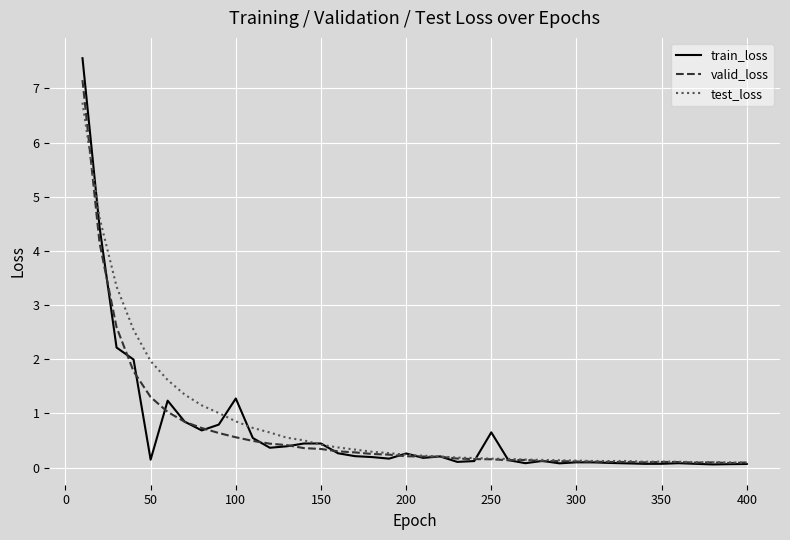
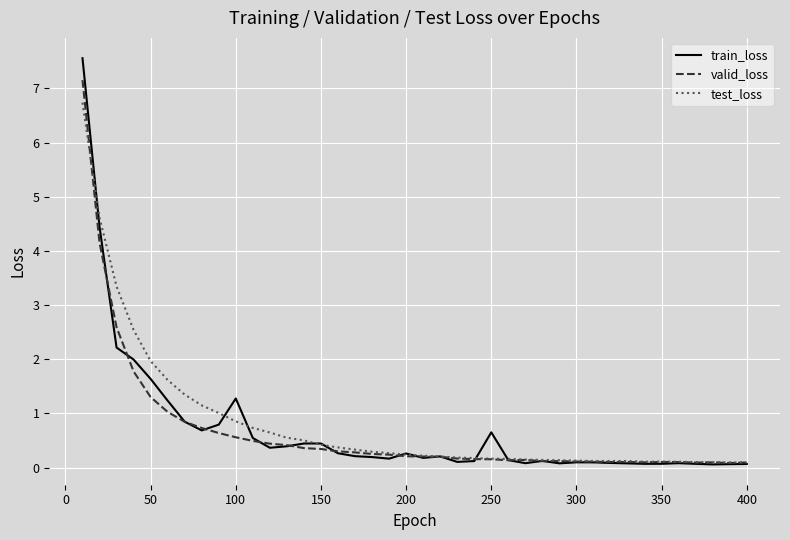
train_loss, 50: 0.1 -> 1.6
